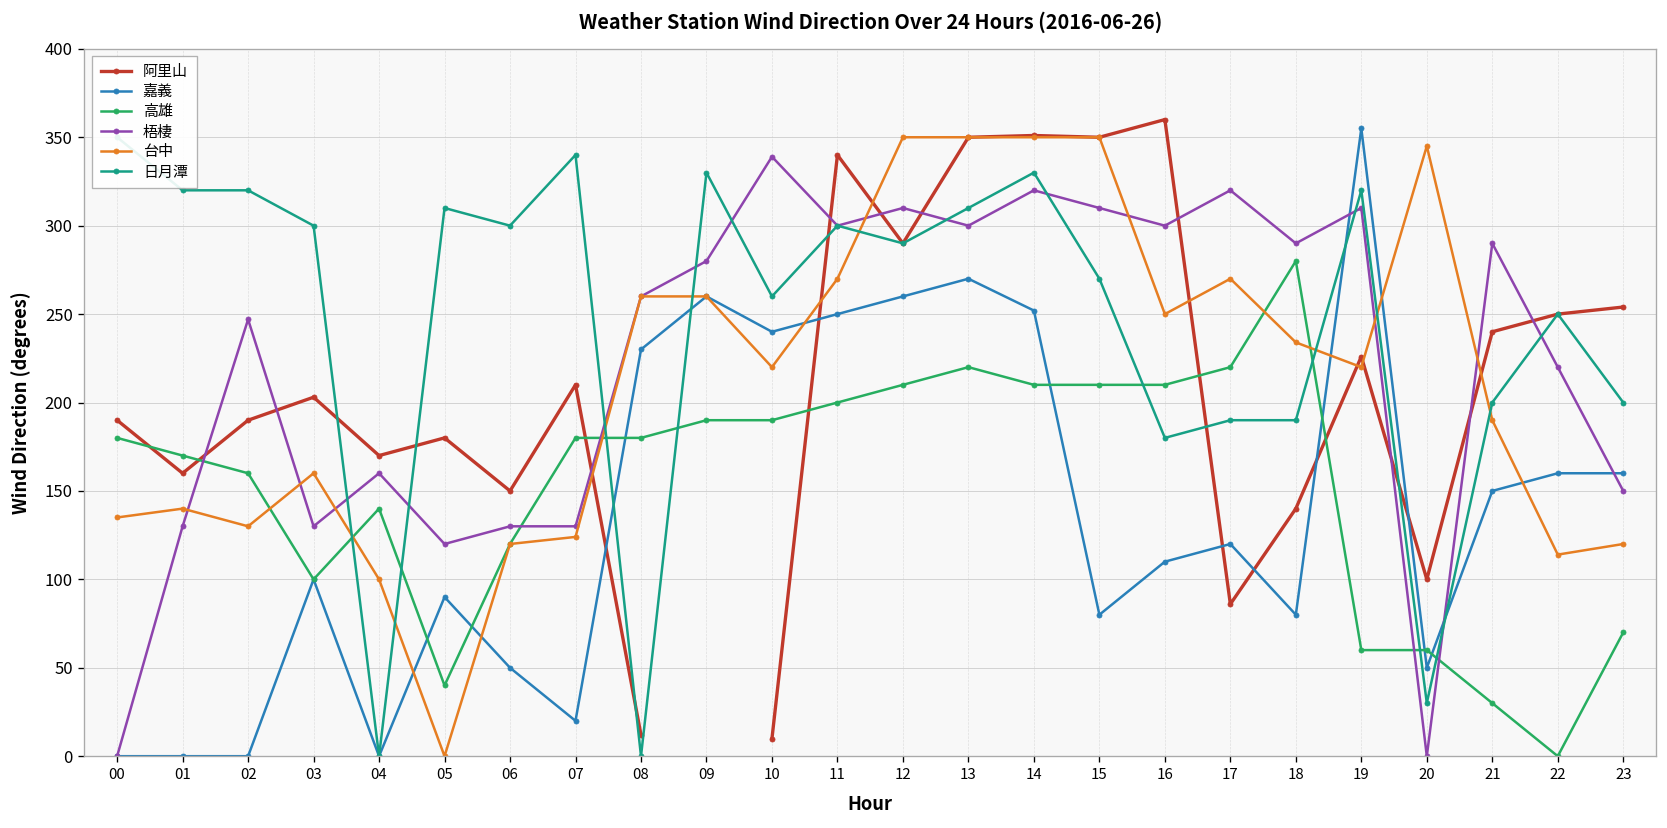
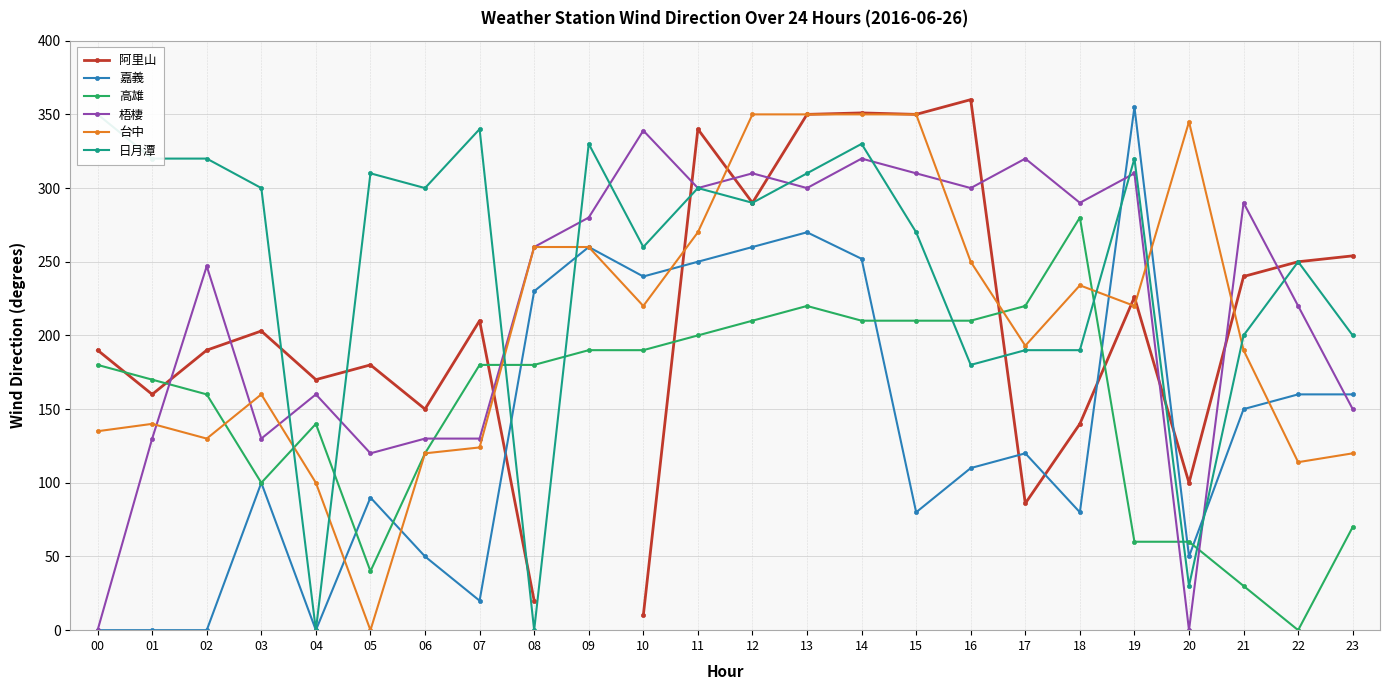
阿里山, 08: 12 -> 20
台中, 17: 270 -> 193
